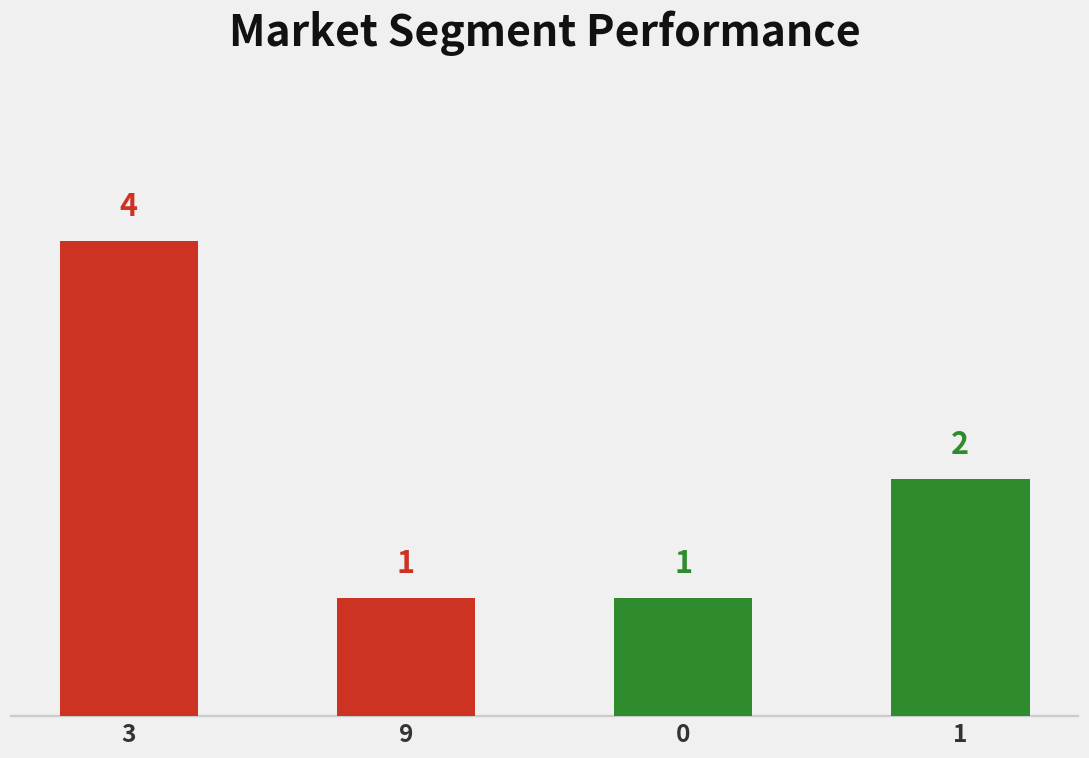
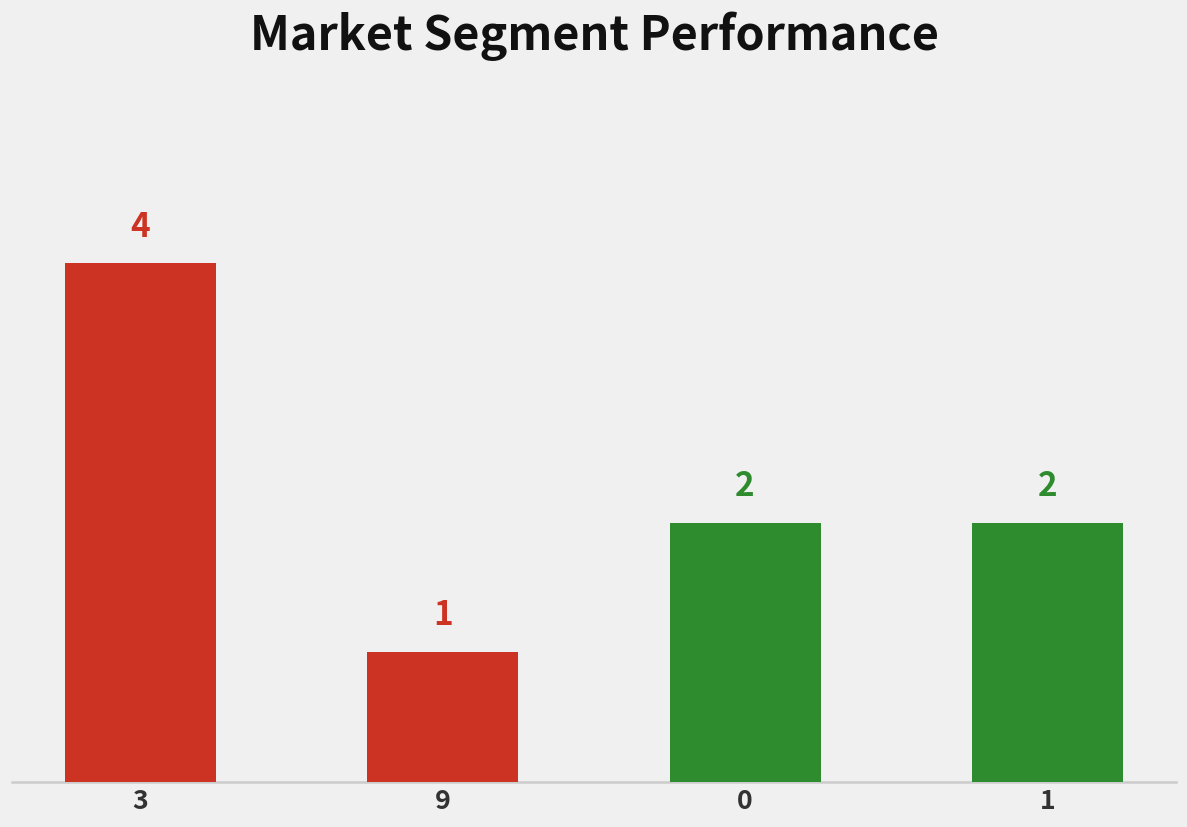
0: 1 -> 2
